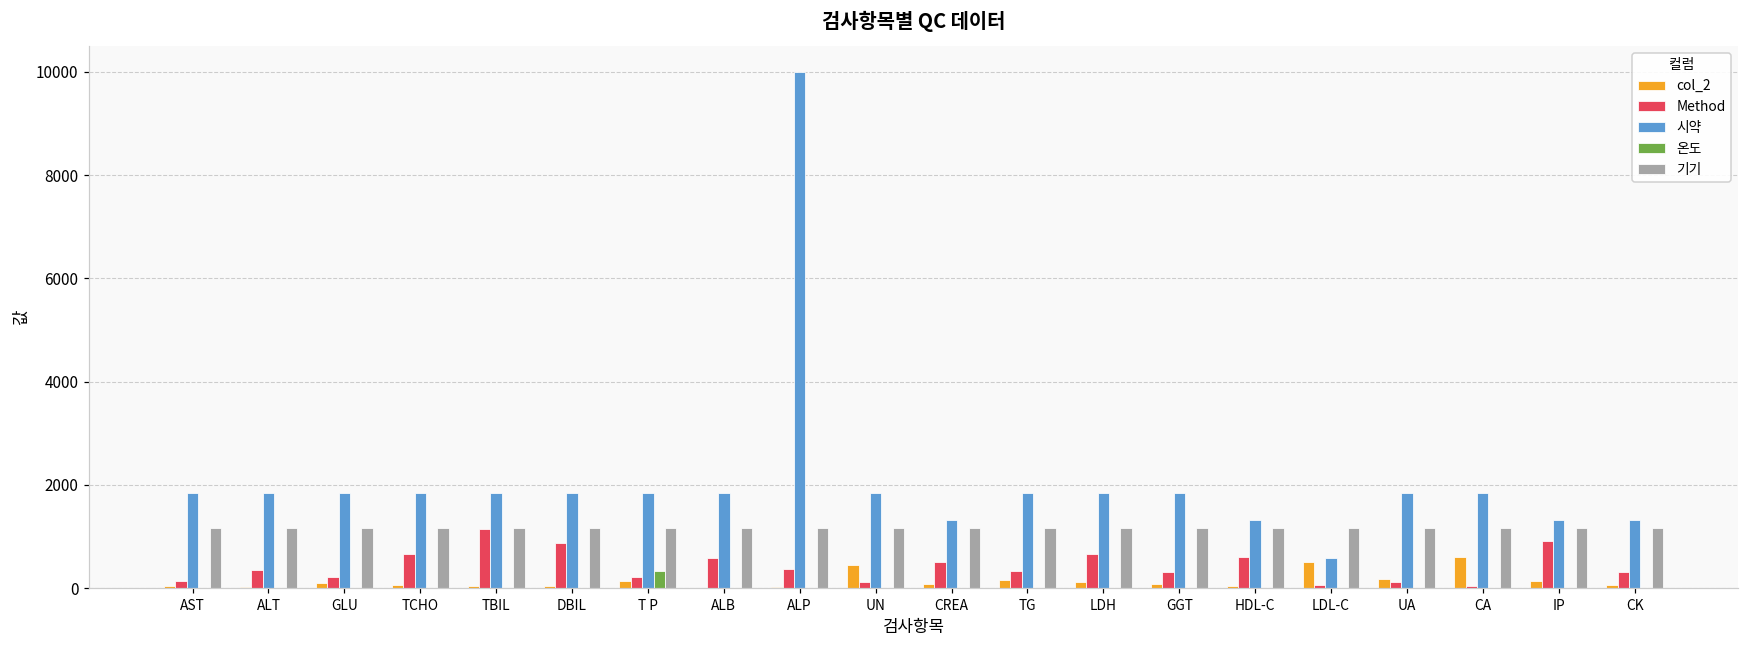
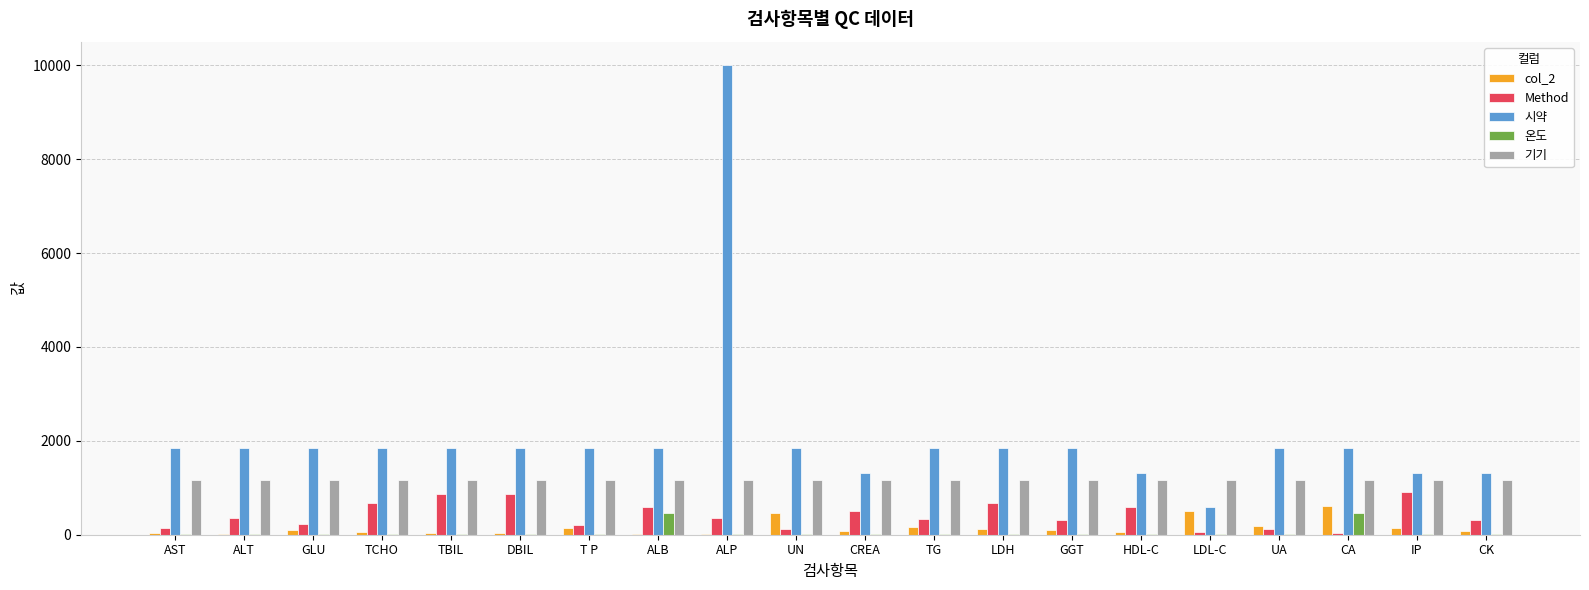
Method, TBIL: 1100 -> 900
온도, T P: 300 -> 0
온도, ALB: 0 -> 500
온도, CA: 0 -> 500
